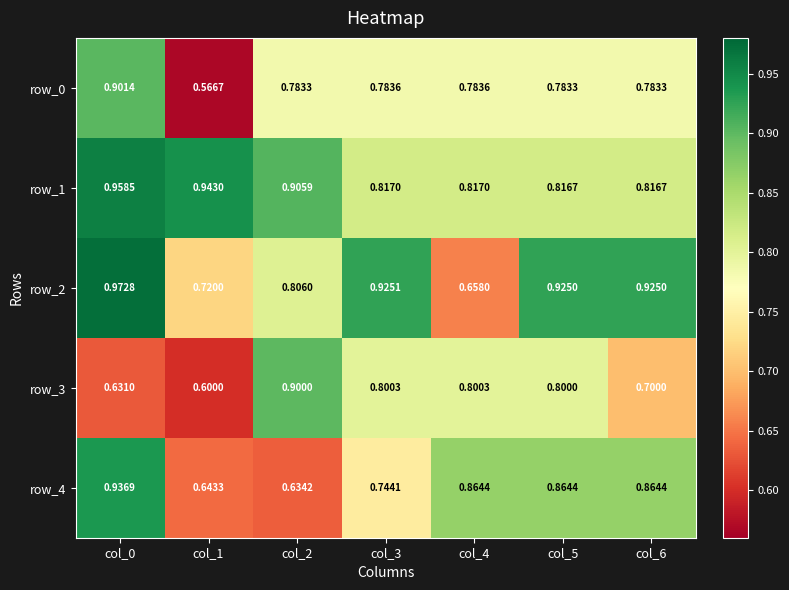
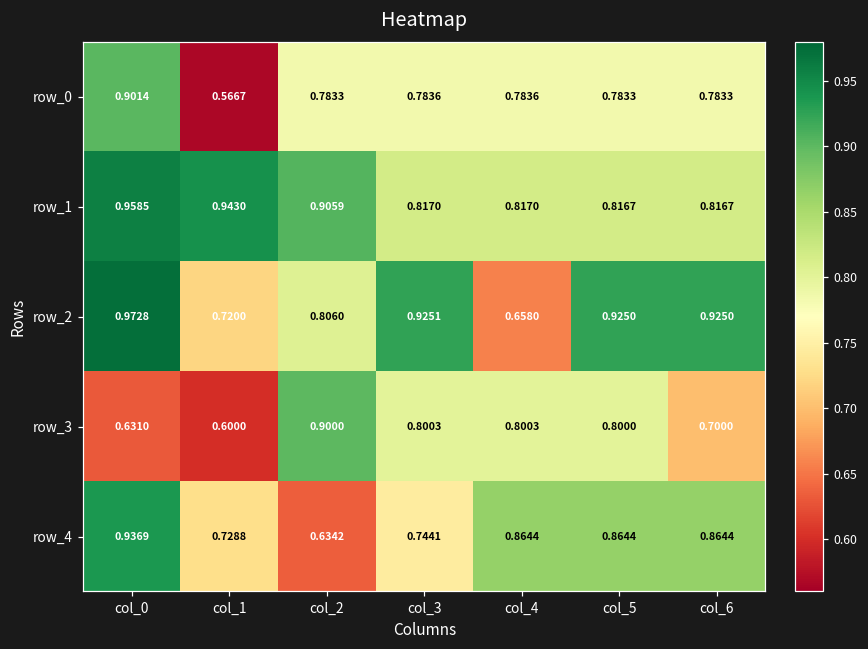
row_4, col_1: 0.6433 -> 0.7288
